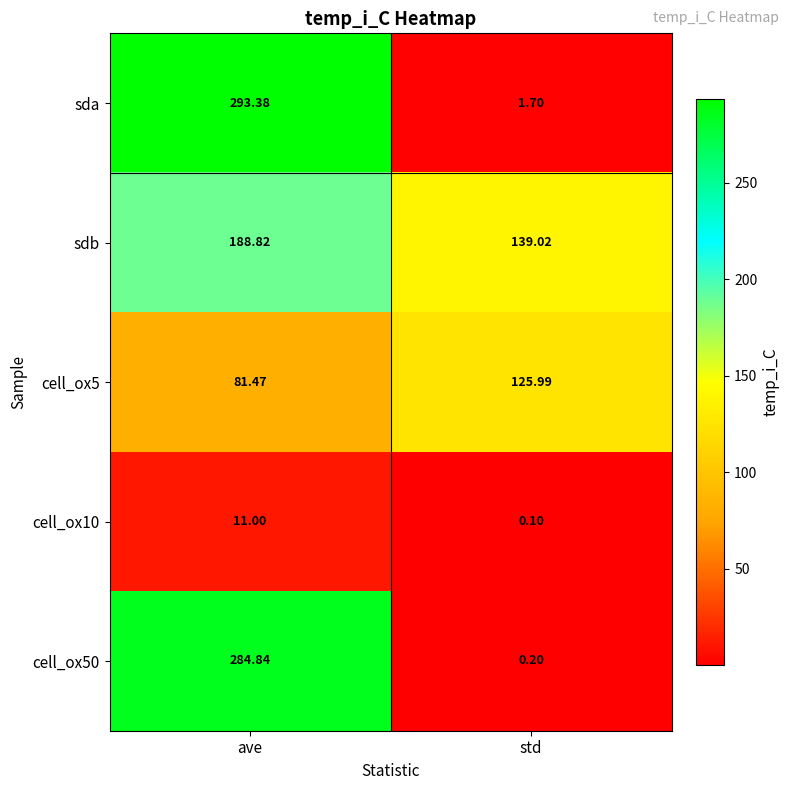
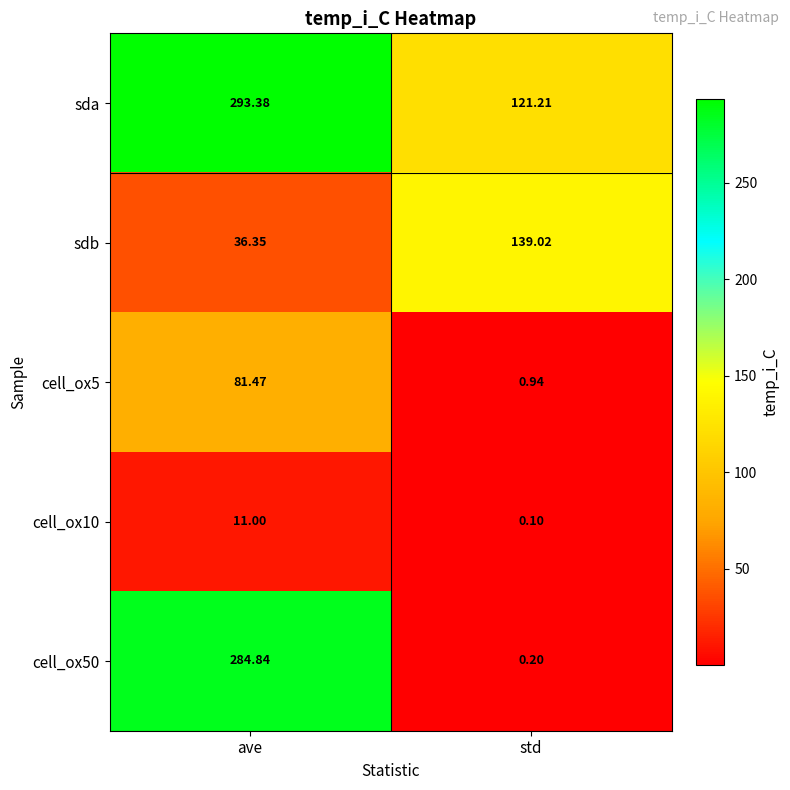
sda, std: 1.70 -> 121.21
sdb, ave: 188.82 -> 36.35
cell_ox5, std: 125.99 -> 0.94
